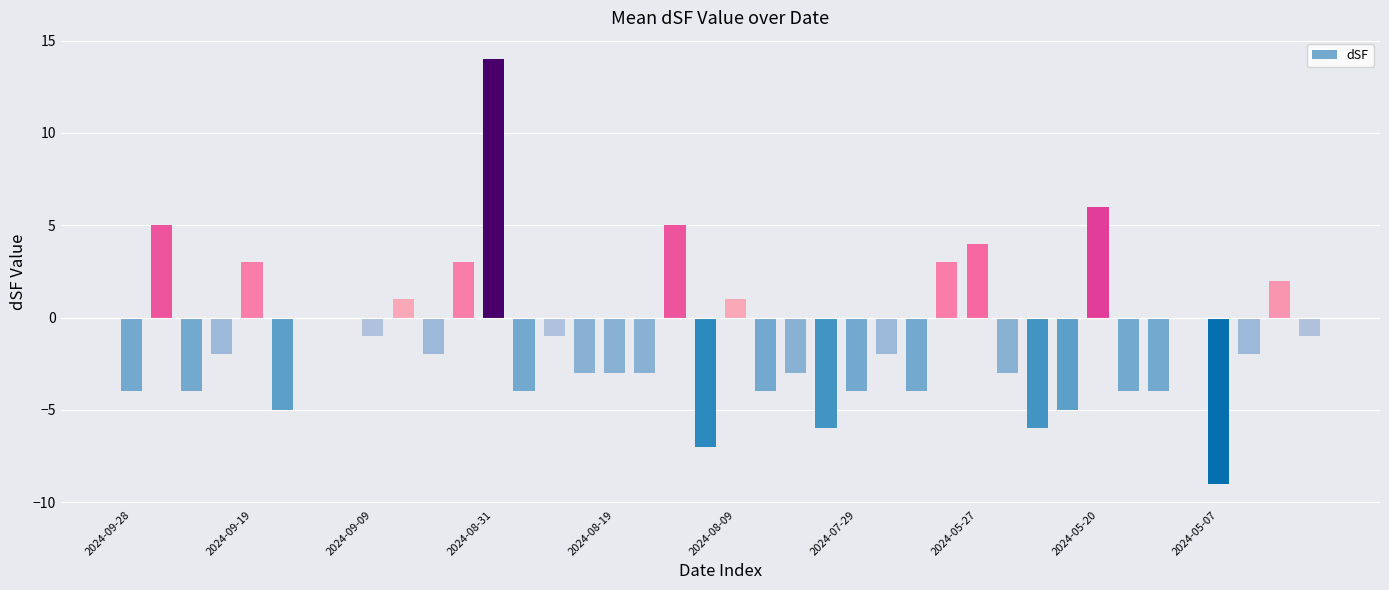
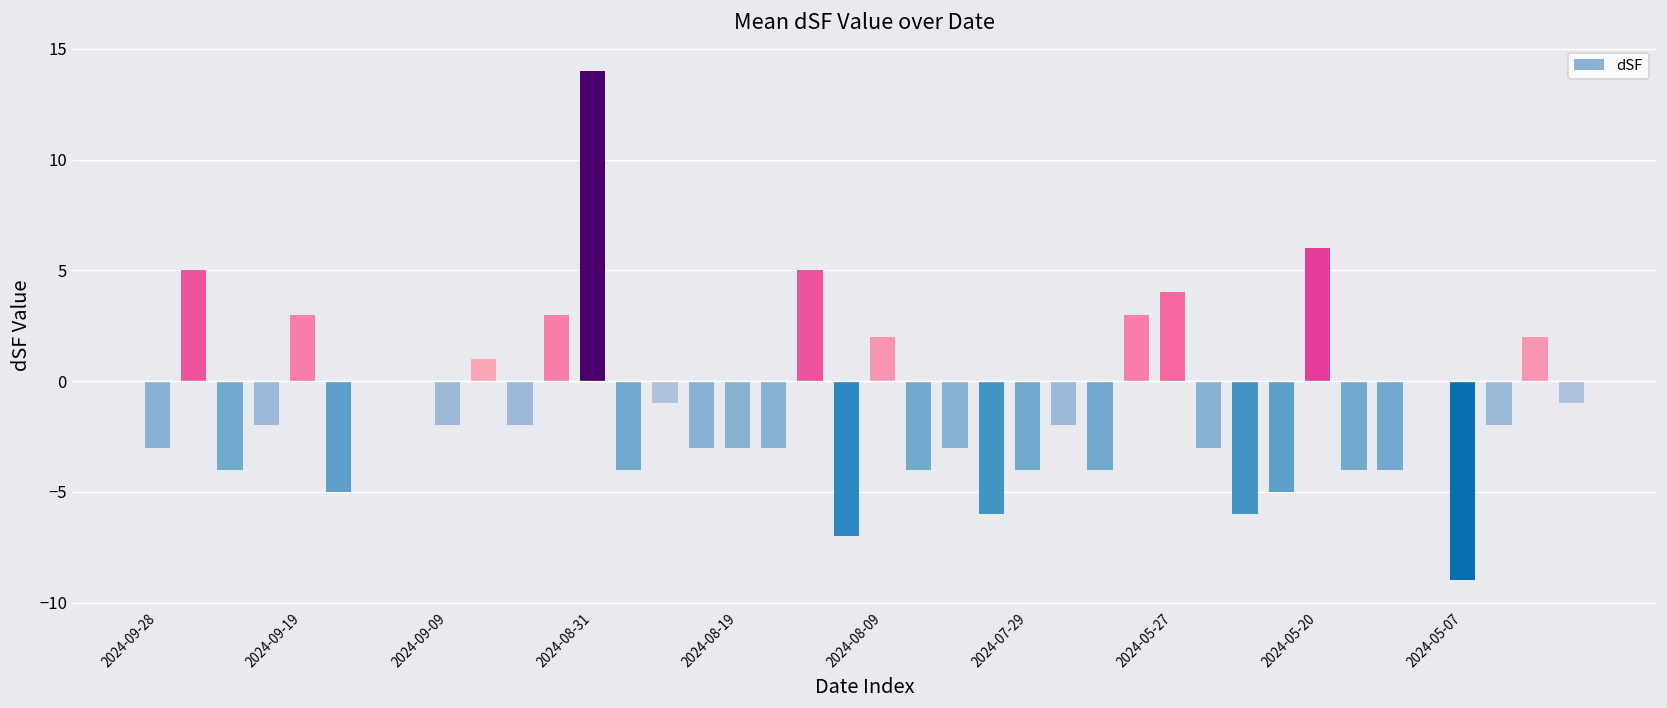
2024-09-28: -4 -> -3
2024-09-09: -1 -> -2
2024-08-09: 1 -> 2
